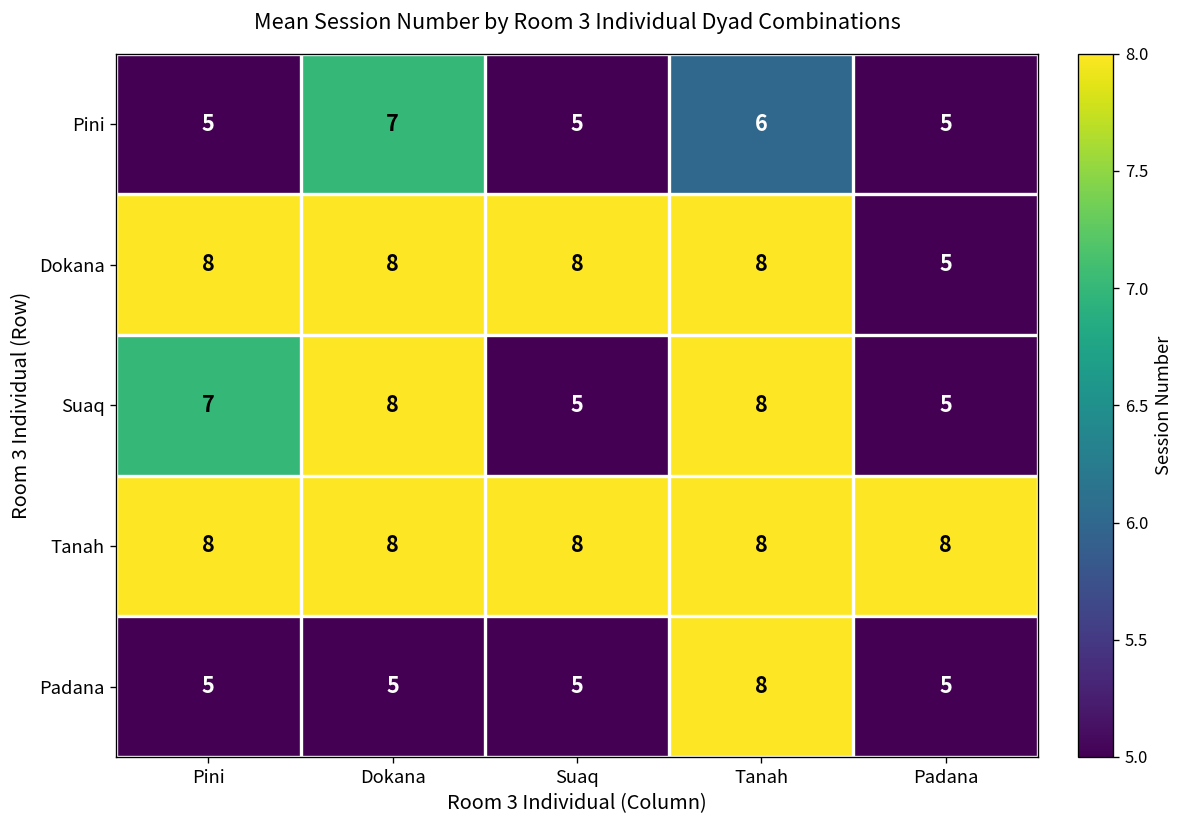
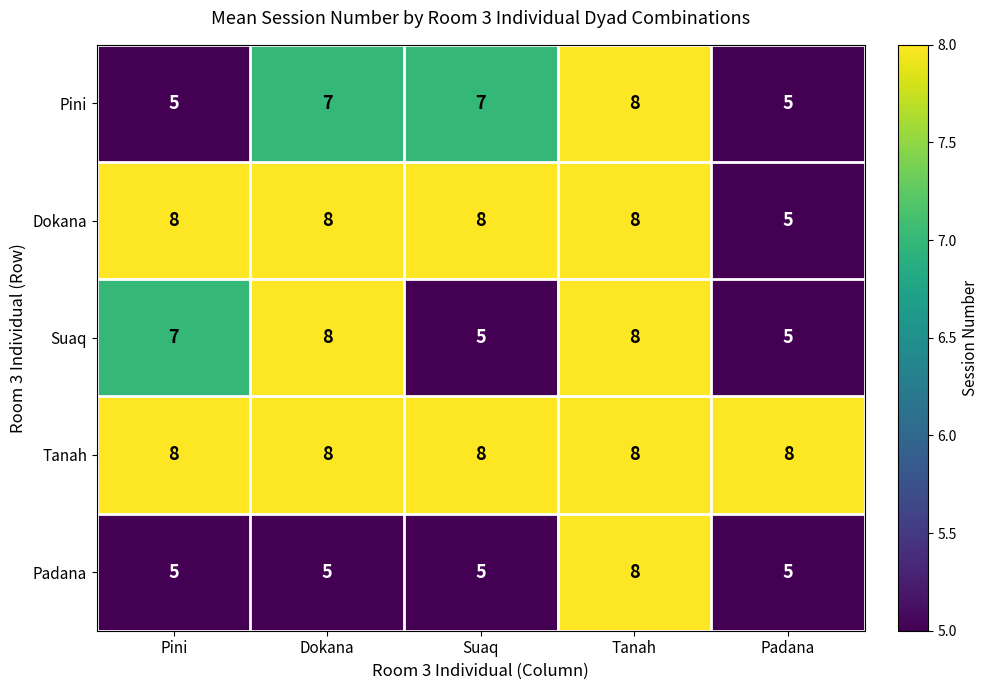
Pini, Suaq: 5 -> 7
Pini, Tanah: 6 -> 8
